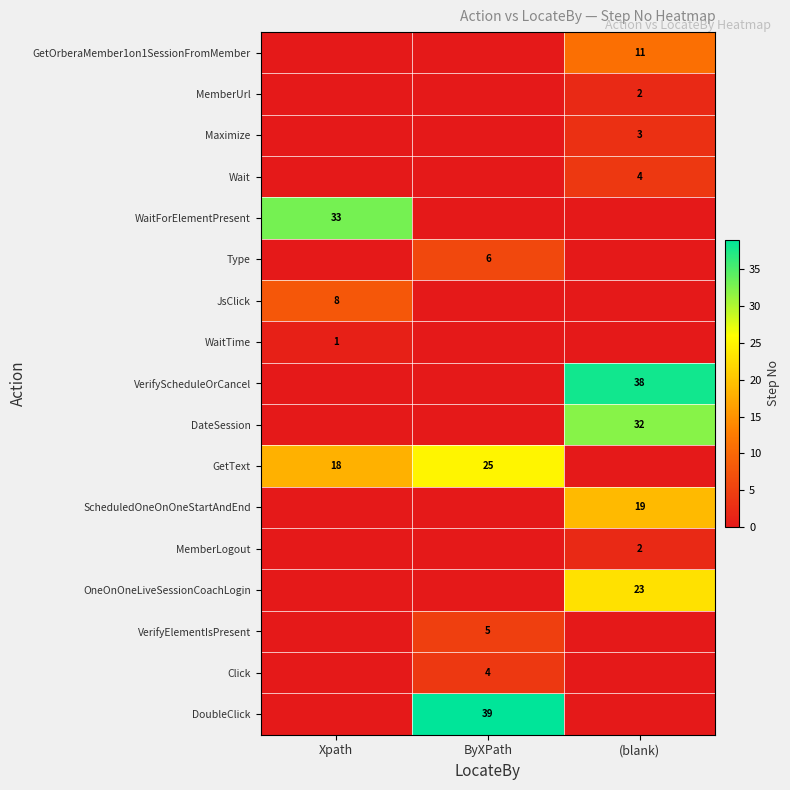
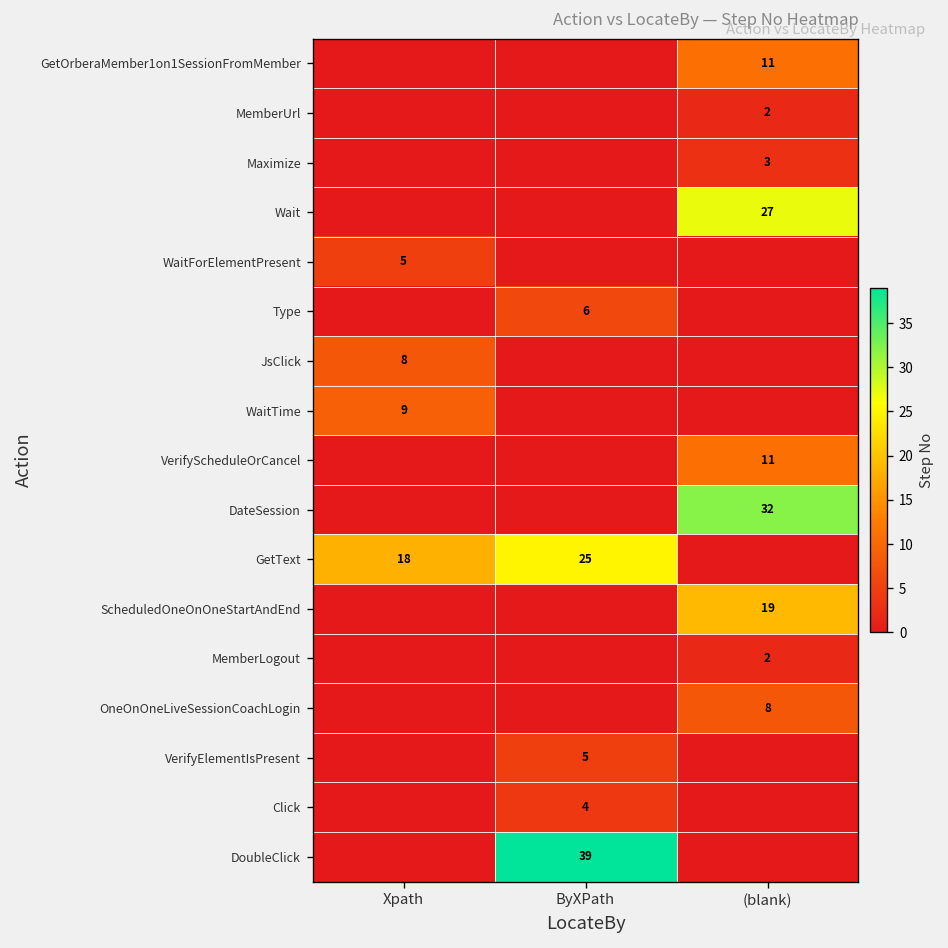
Wait, (blank): 4 -> 27
WaitForElementPresent, Xpath: 33 -> 5
WaitTime, Xpath: 1 -> 9
VerifyScheduleOrCancel, (blank): 38 -> 11
OneOnOneLiveSessionCoachLogin, (blank): 23 -> 8
